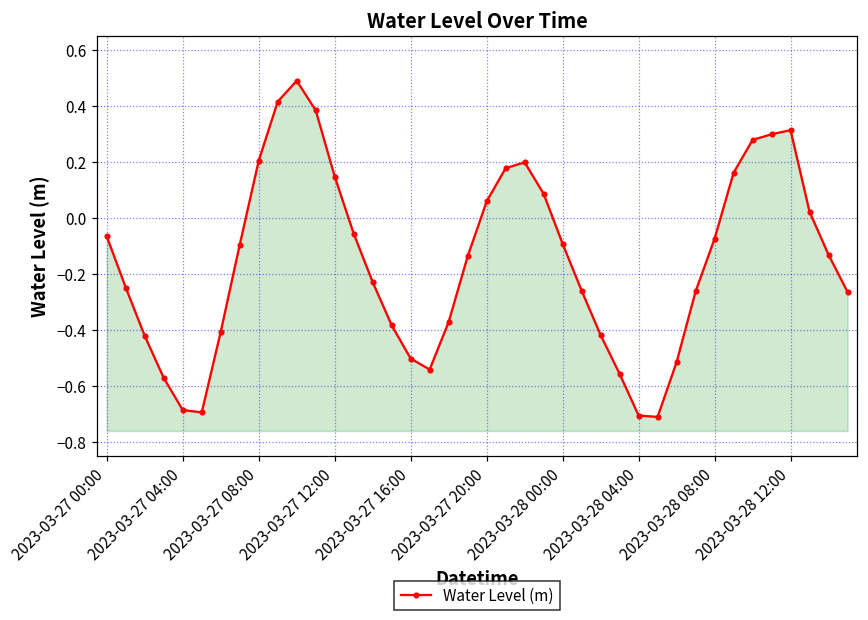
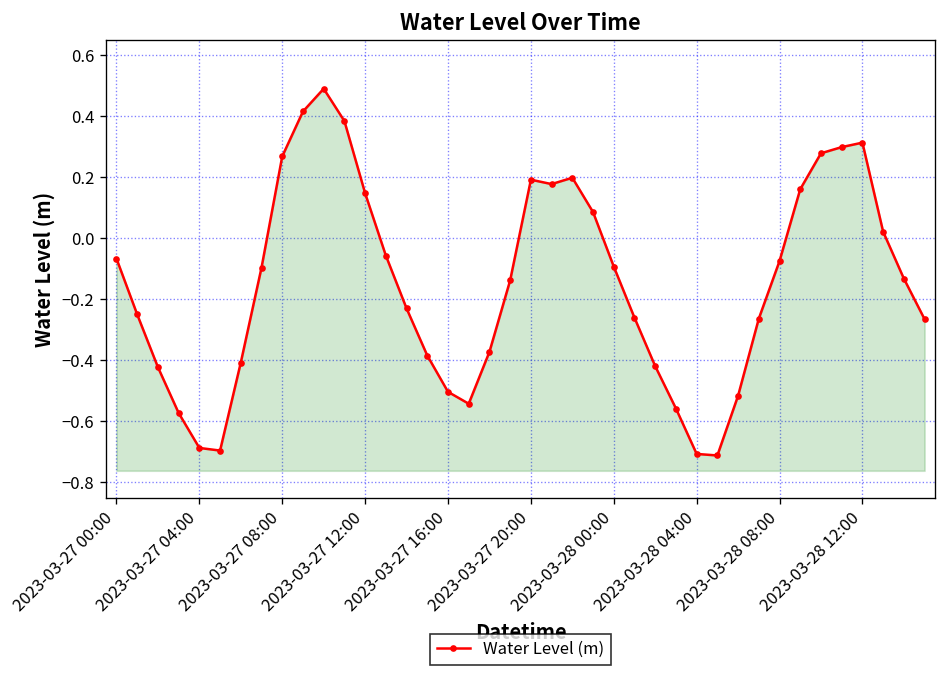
2023-03-27 08:00: 0.20 -> 0.27
2023-03-27 20:00: 0.06 -> 0.19
